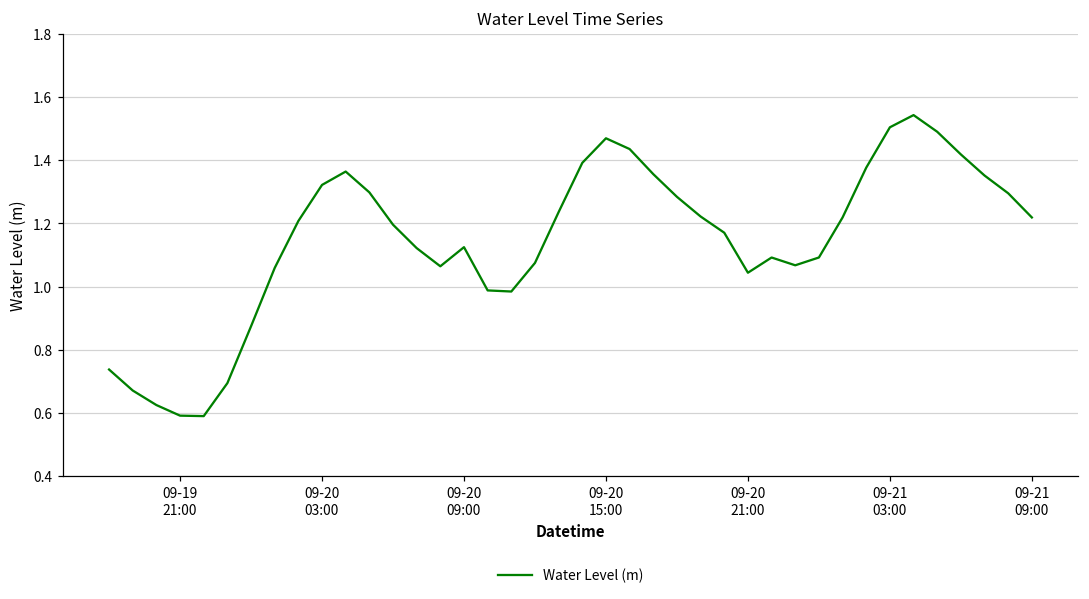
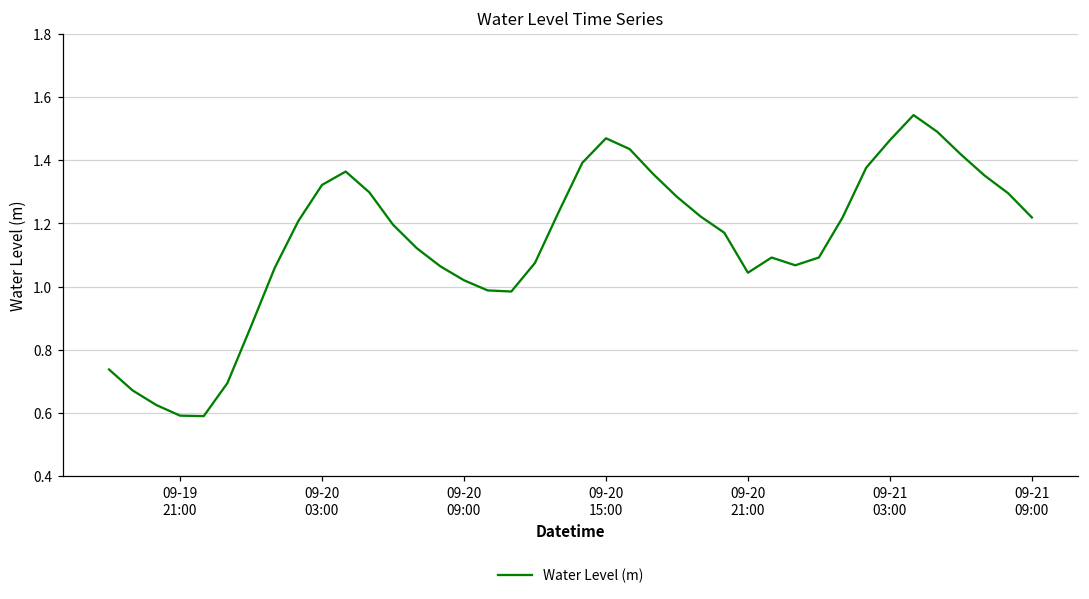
09-20 09:00: 1.13 -> 1.02
09-21 03:00: 1.50 -> 1.46
